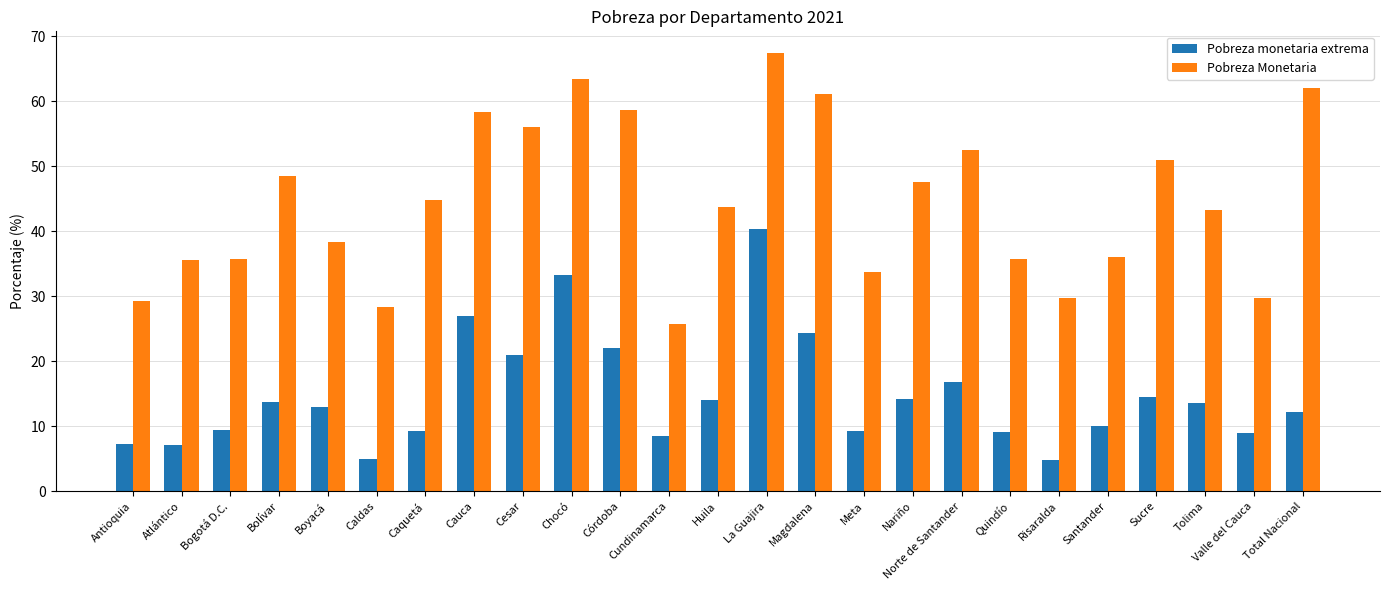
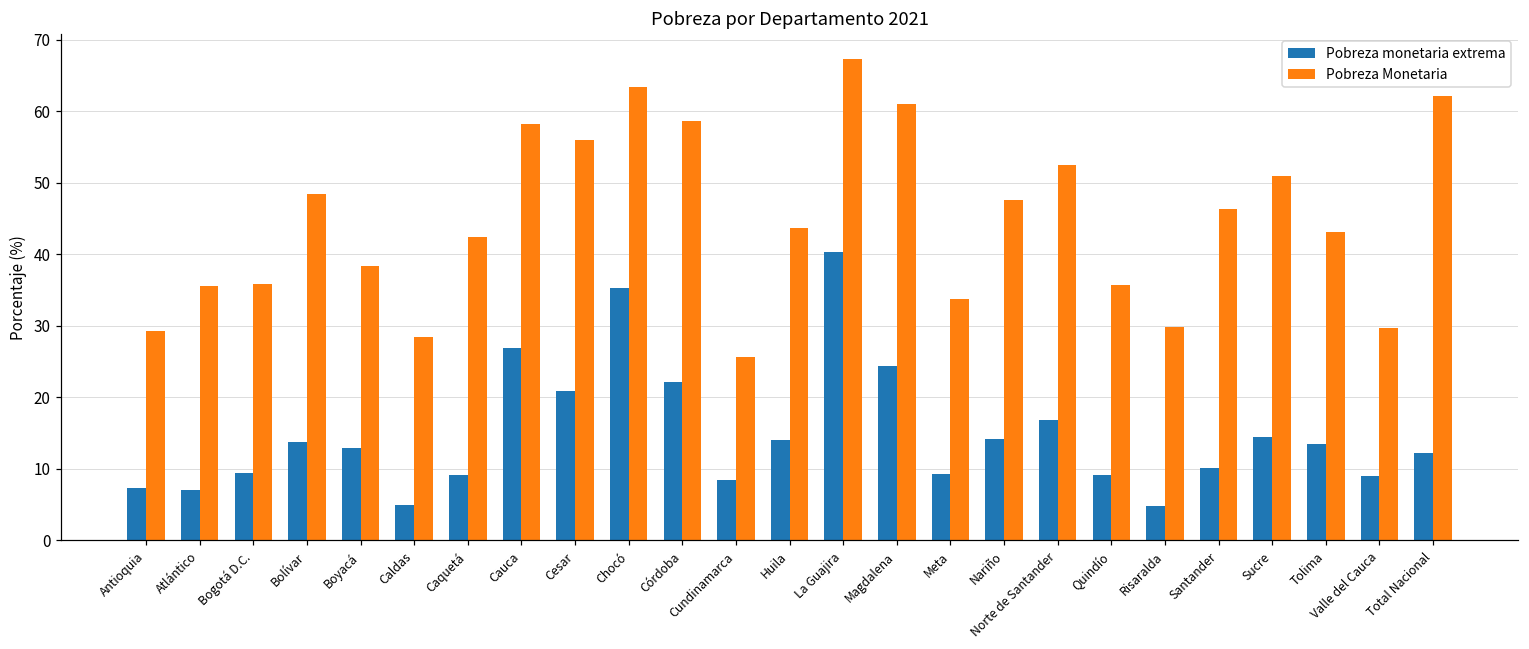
Pobreza Monetaria, Caquetá: 45 -> 43
Pobreza monetaria extrema, Chocó: 33 -> 35
Pobreza Monetaria, Santander: 36 -> 46
